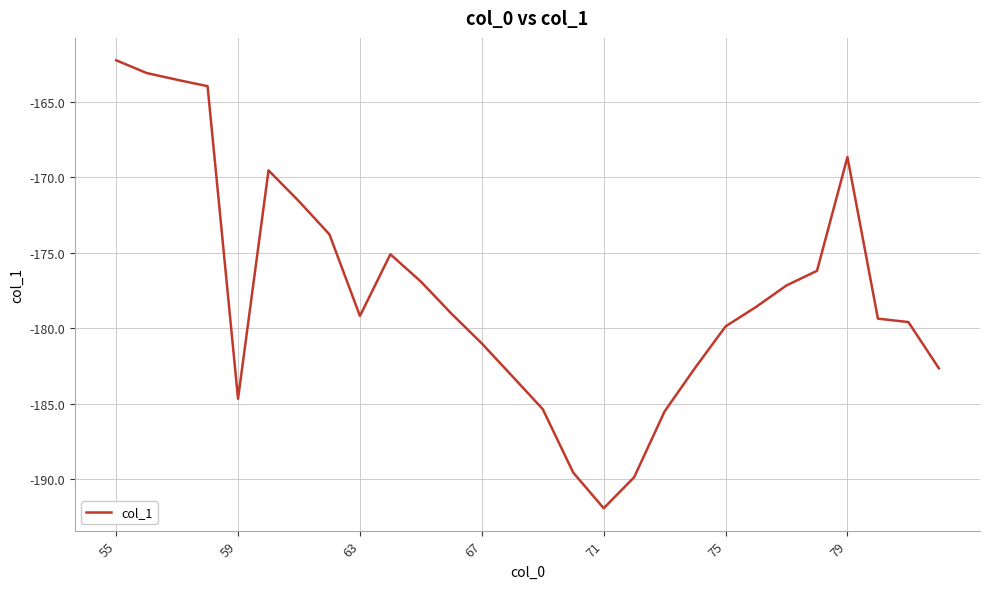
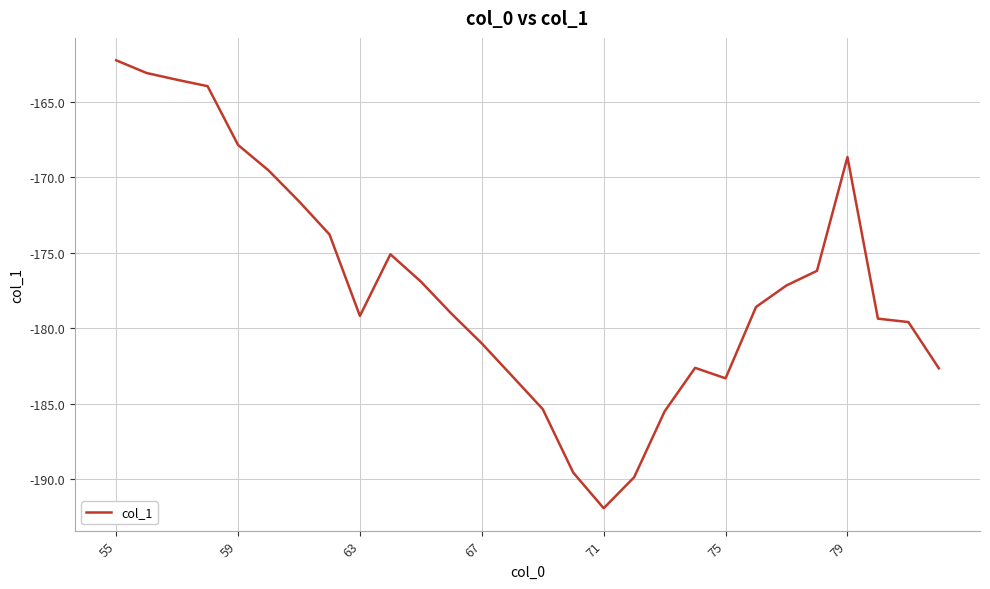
59: -184.7 -> -167.9
75: -179.9 -> -183.3
